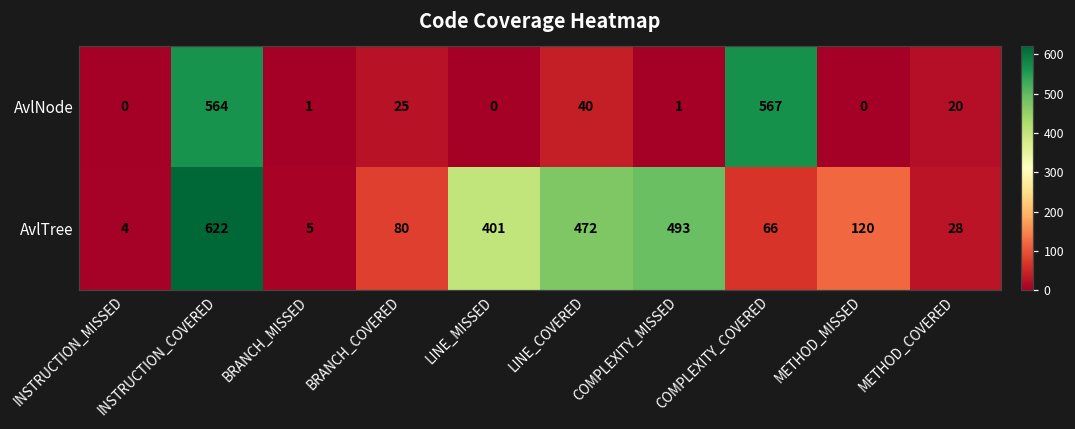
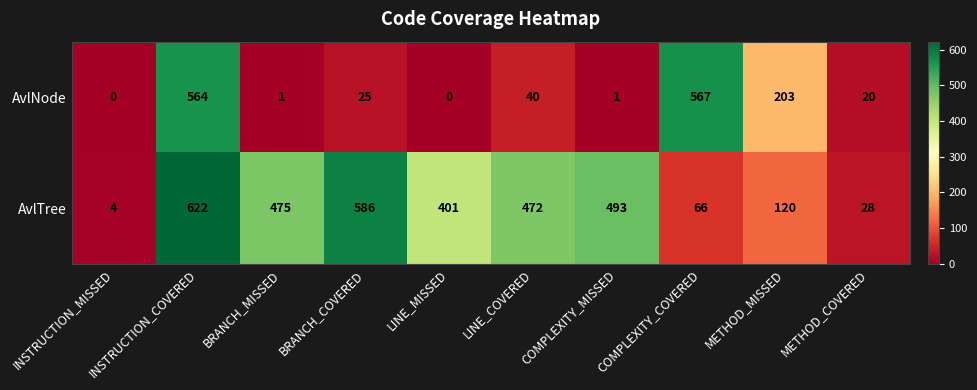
AvlNode, METHOD_MISSED: 0 -> 203
AvlTree, BRANCH_MISSED: 5 -> 475
AvlTree, BRANCH_COVERED: 80 -> 586
